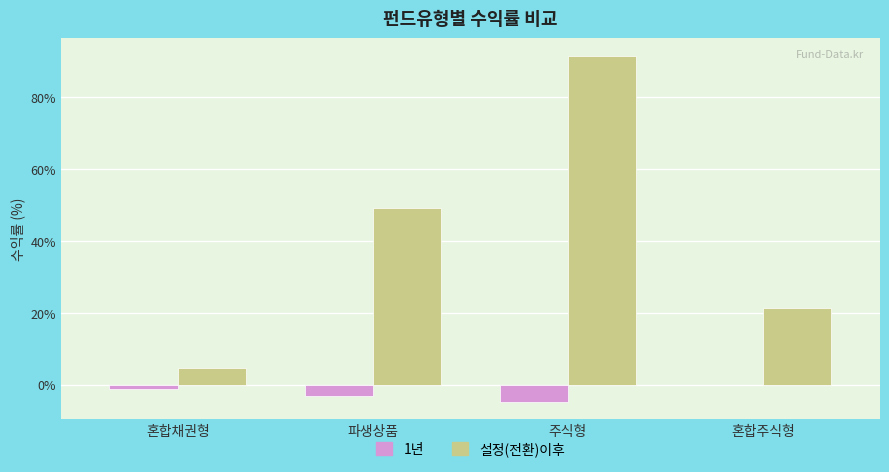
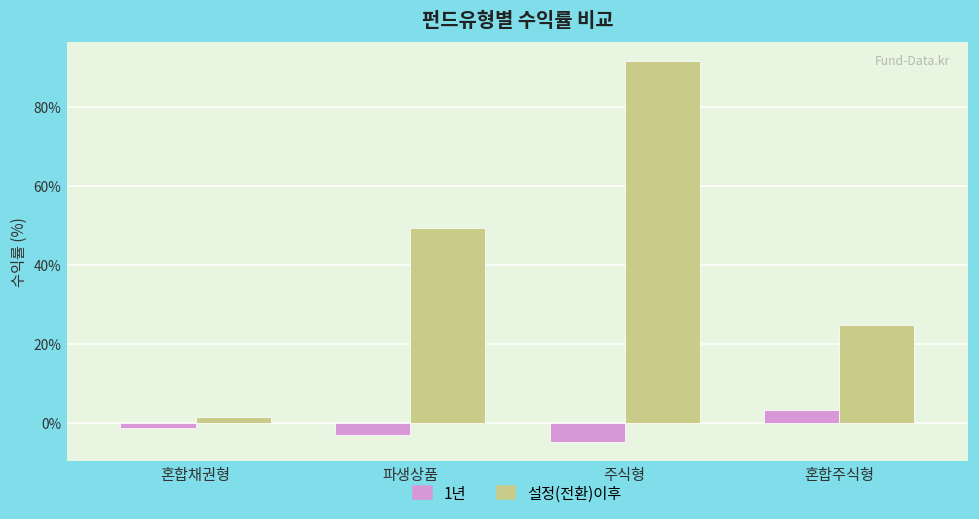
설정(전환)이후, 혼합채권형: 5% -> 2%
1년, 혼합주식형: 0% -> 3%
설정(전환)이후, 혼합주식형: 21% -> 25%
